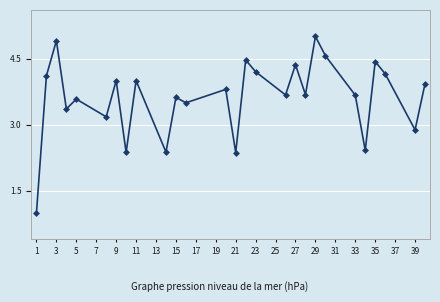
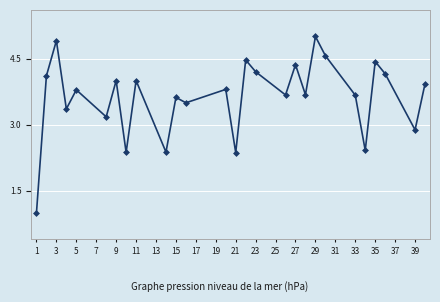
5: 3.6 -> 3.8
